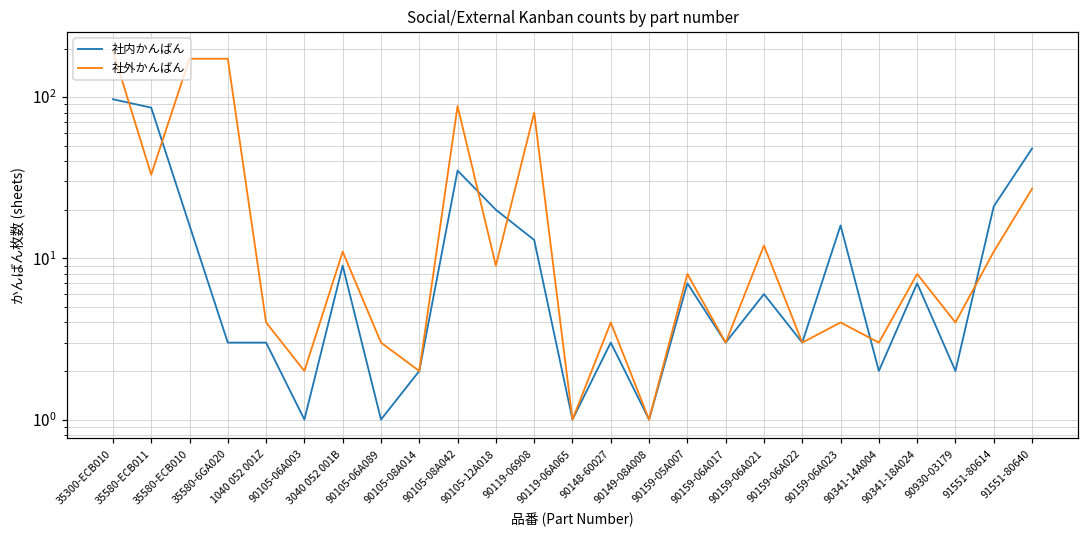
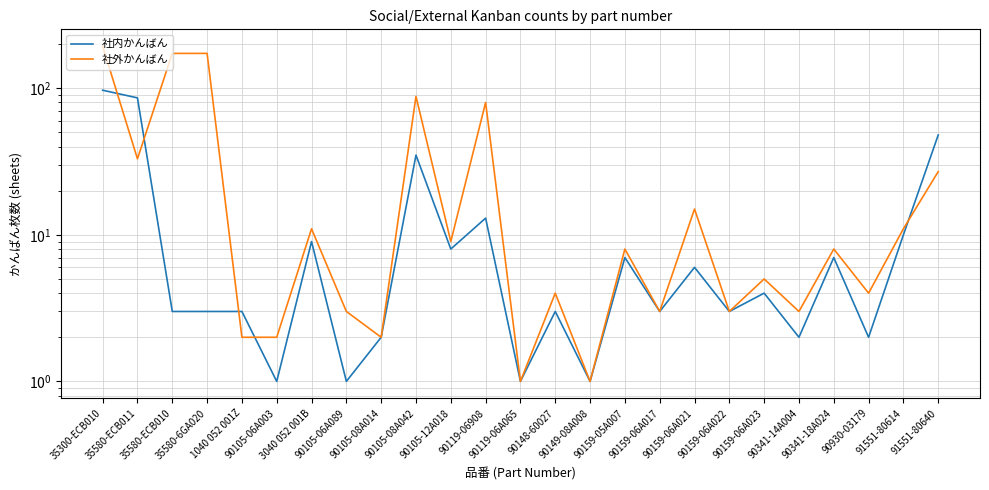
社内かんばん, 35580-ECB010: 16 -> 3
社外かんばん, 1040 052 001Z: 4 -> 2
社内かんばん, 90105-12A018: 20 -> 8
社外かんばん, 90159-06A021: 12 -> 15
社内かんばん, 90159-06A023: 16 -> 4
社外かんばん, 90159-06A023: 4 -> 5
社内かんばん, 91551-80614: 21 -> 10
